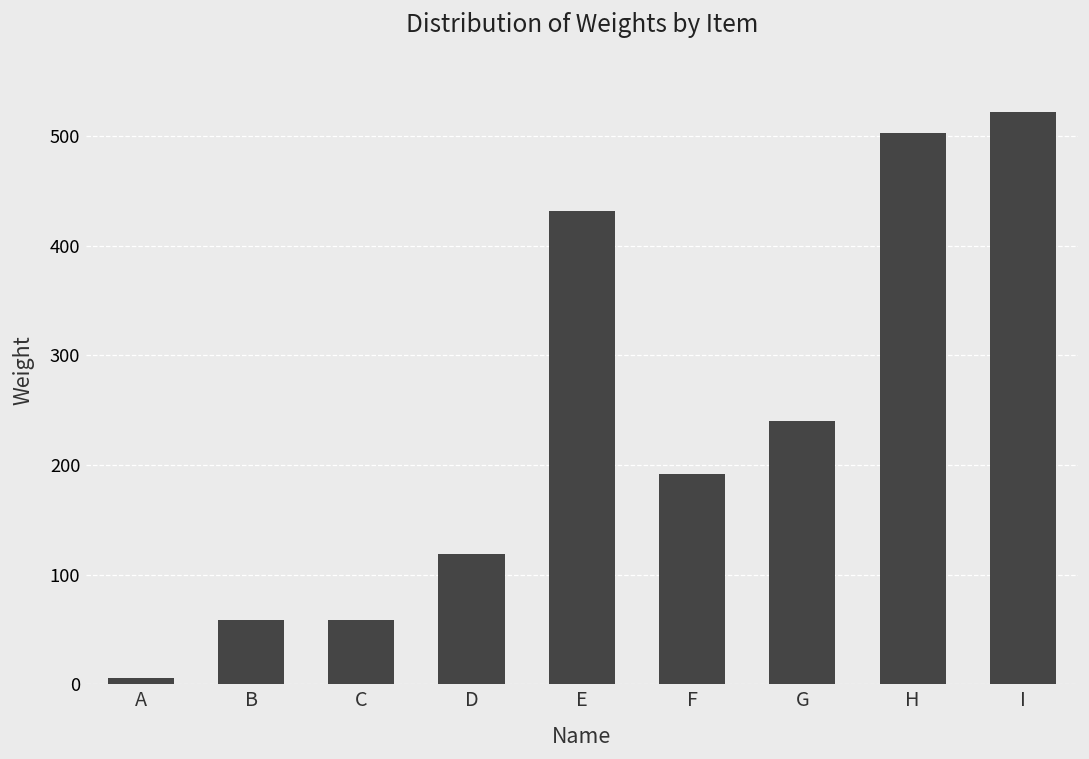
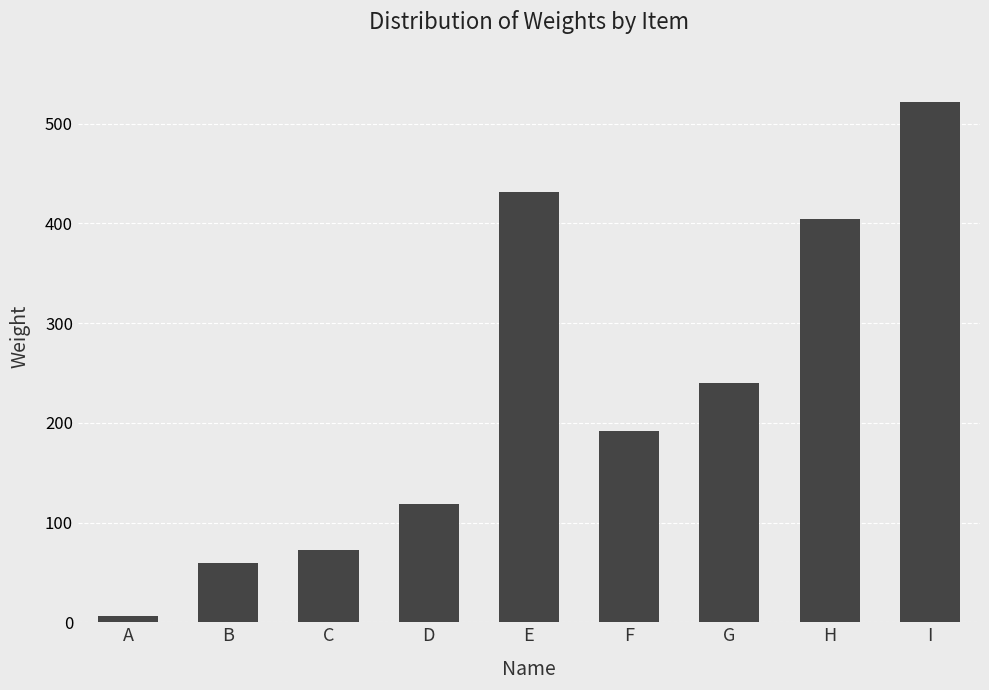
C: 60 -> 70
H: 500 -> 410
